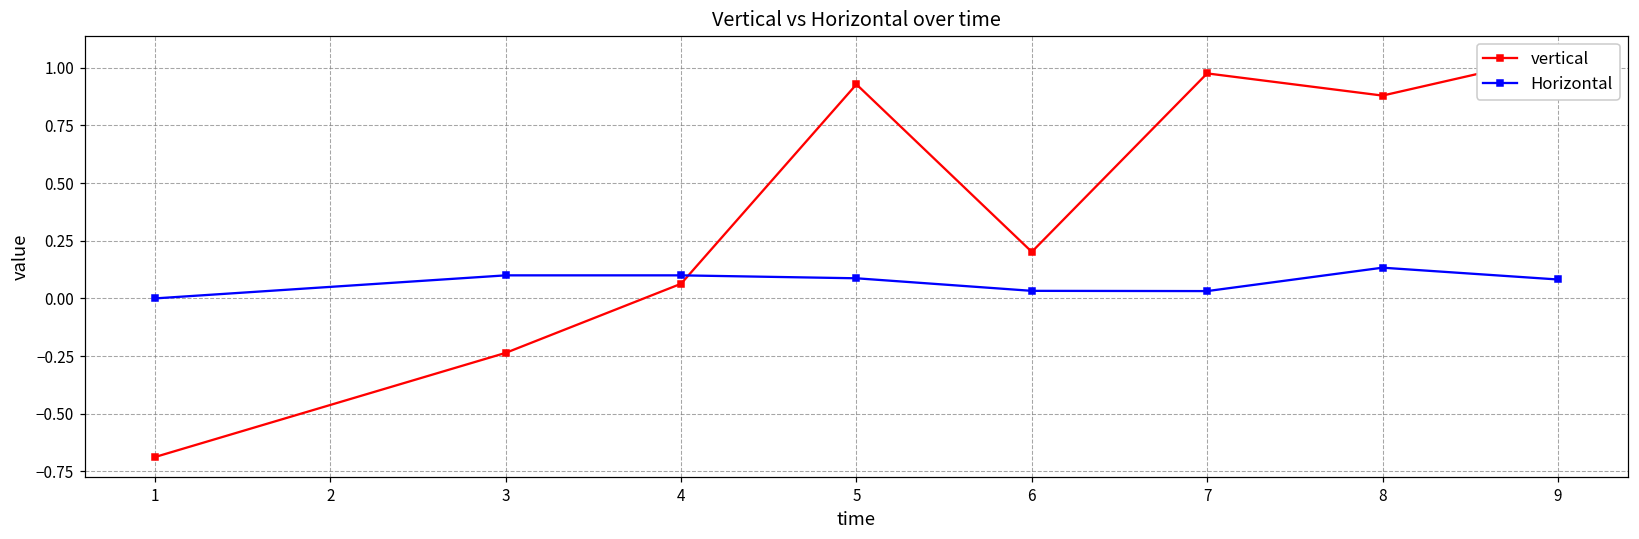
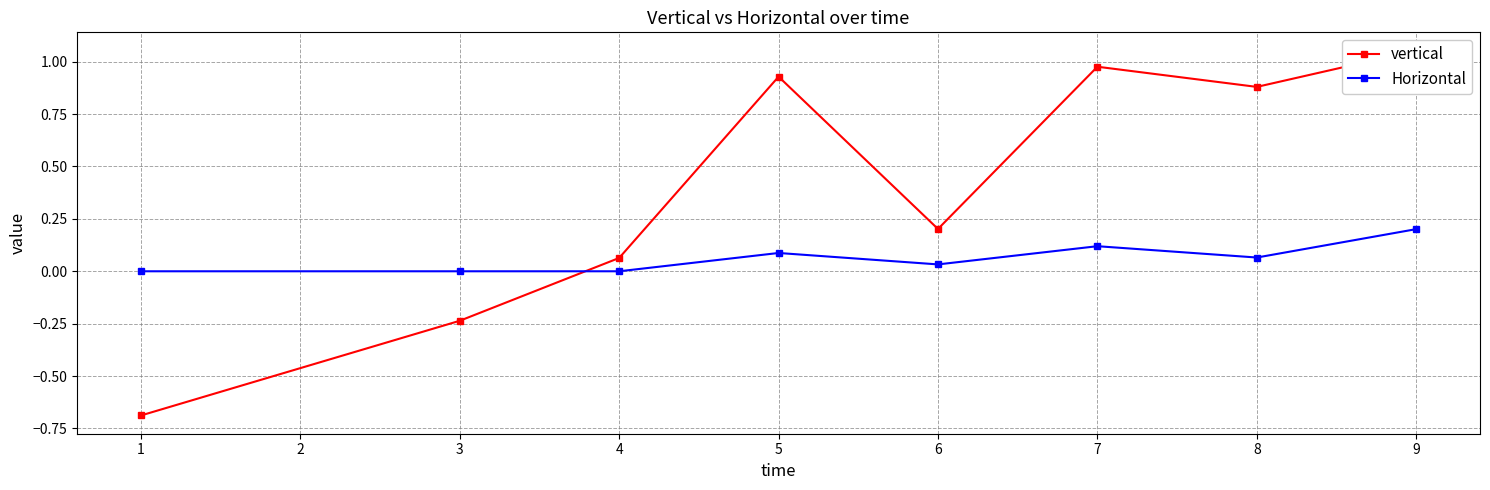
Horizontal, 3: 0.1 -> 0.0
Horizontal, 4: 0.1 -> 0.0
Horizontal, 7: 0.03 -> 0.12
Horizontal, 8: 0.13 -> 0.07
Horizontal, 9: 0.08 -> 0.20
